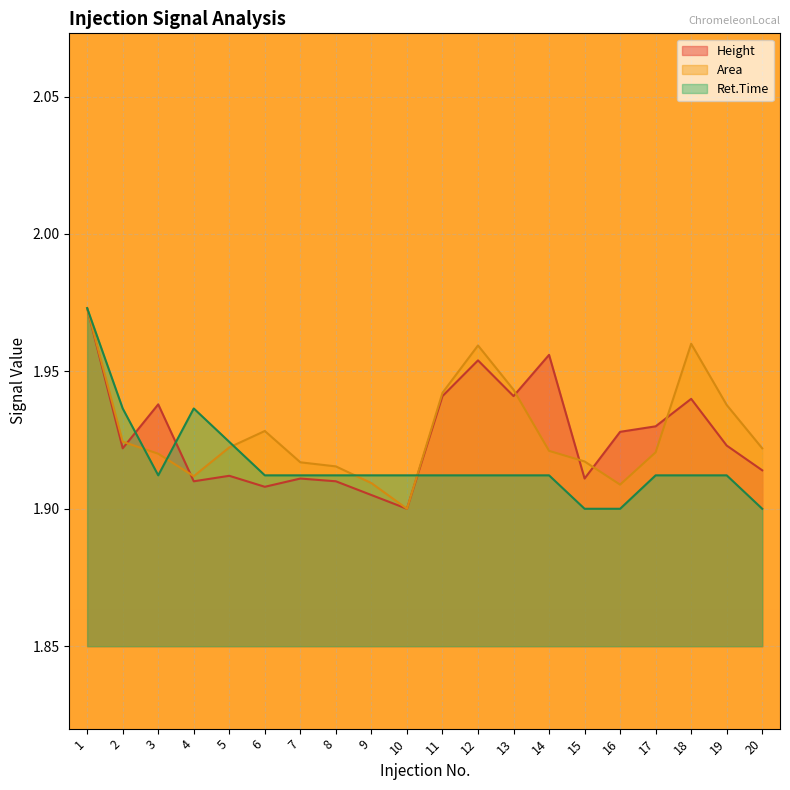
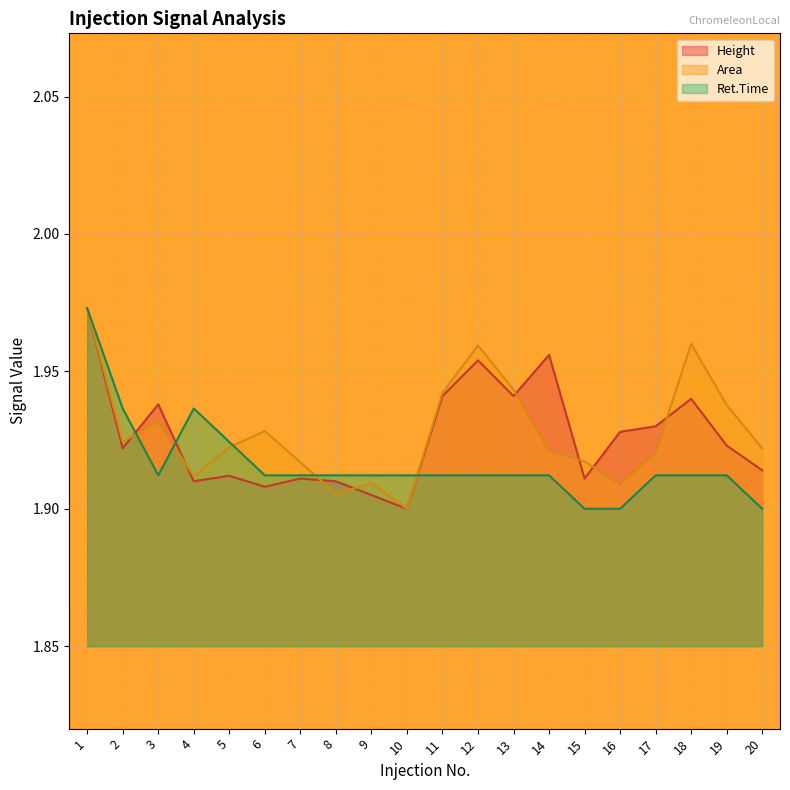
Area, 3: 1.920 -> 1.932
Area, 8: 1.915 -> 1.905
